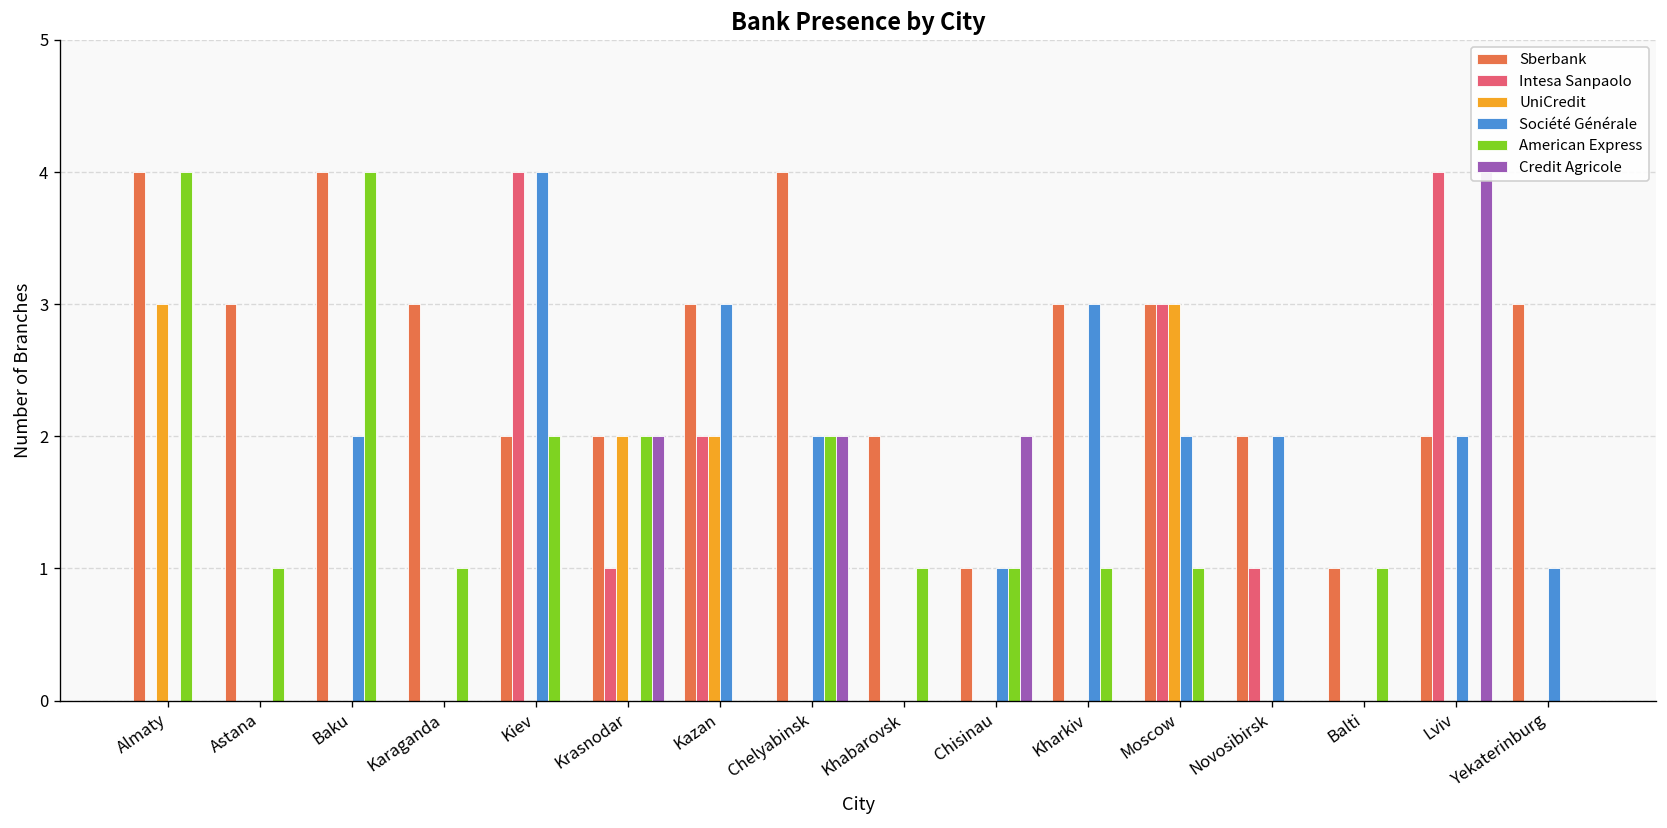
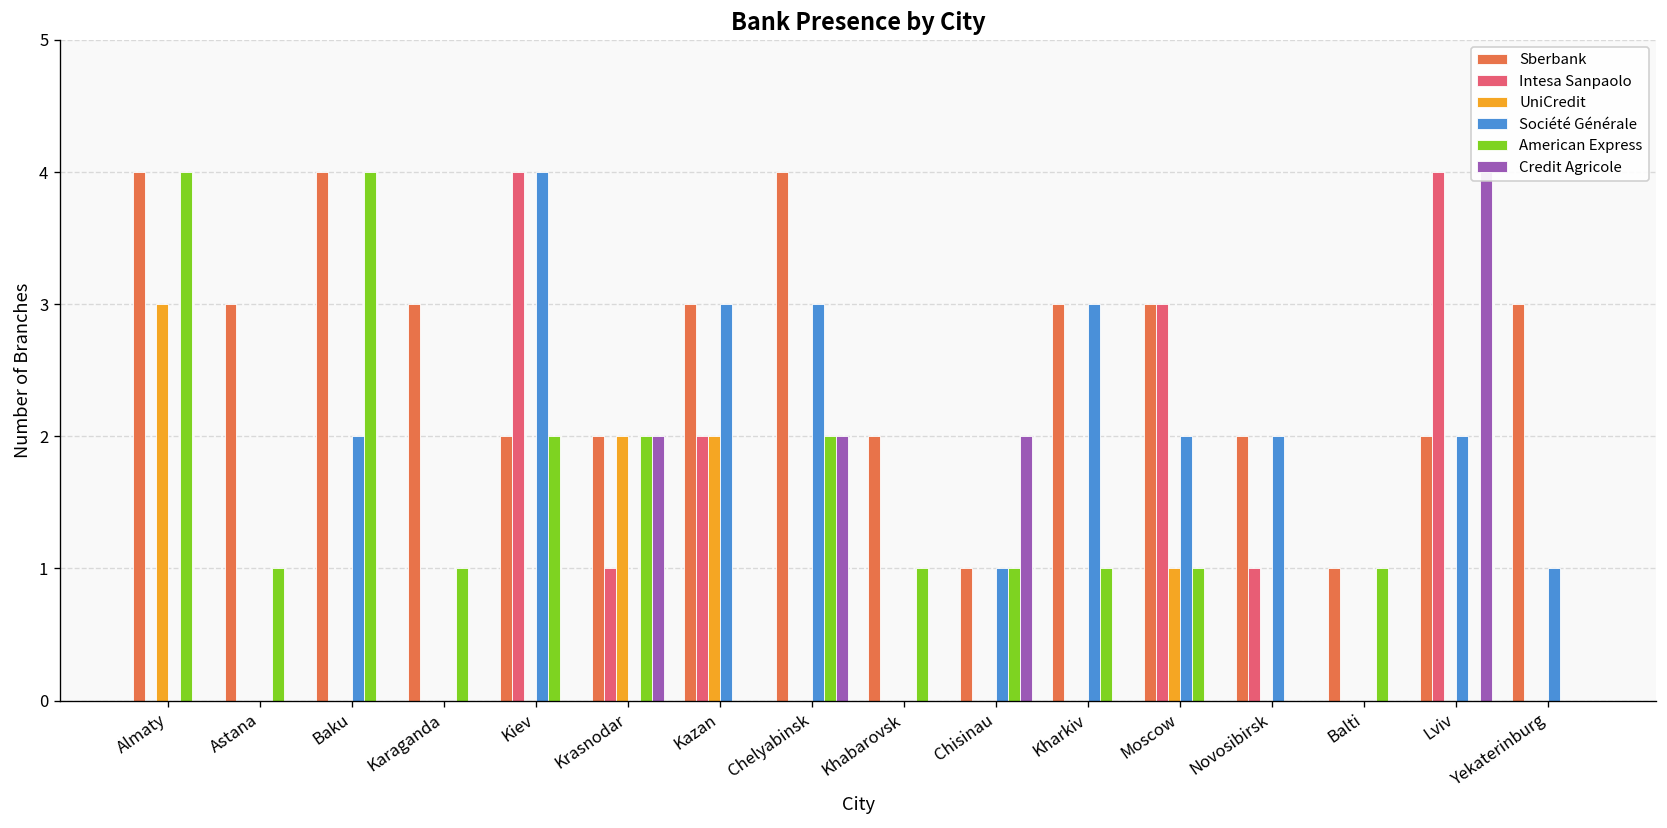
Société Générale, Chelyabinsk: 2 -> 3
UniCredit, Moscow: 3 -> 1
